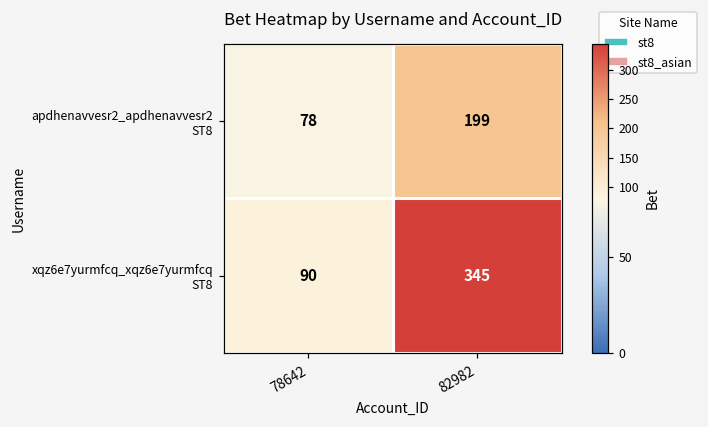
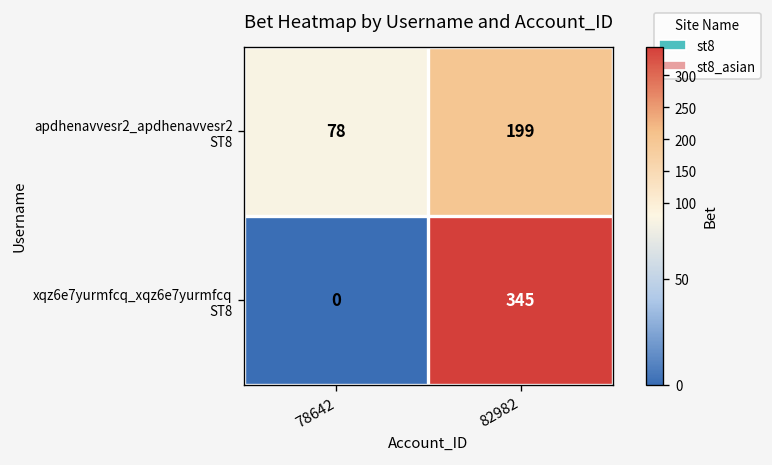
xqz6e7yurmfcq_xqz6e7yurmfcq ST8, 78642: 90 -> 0
